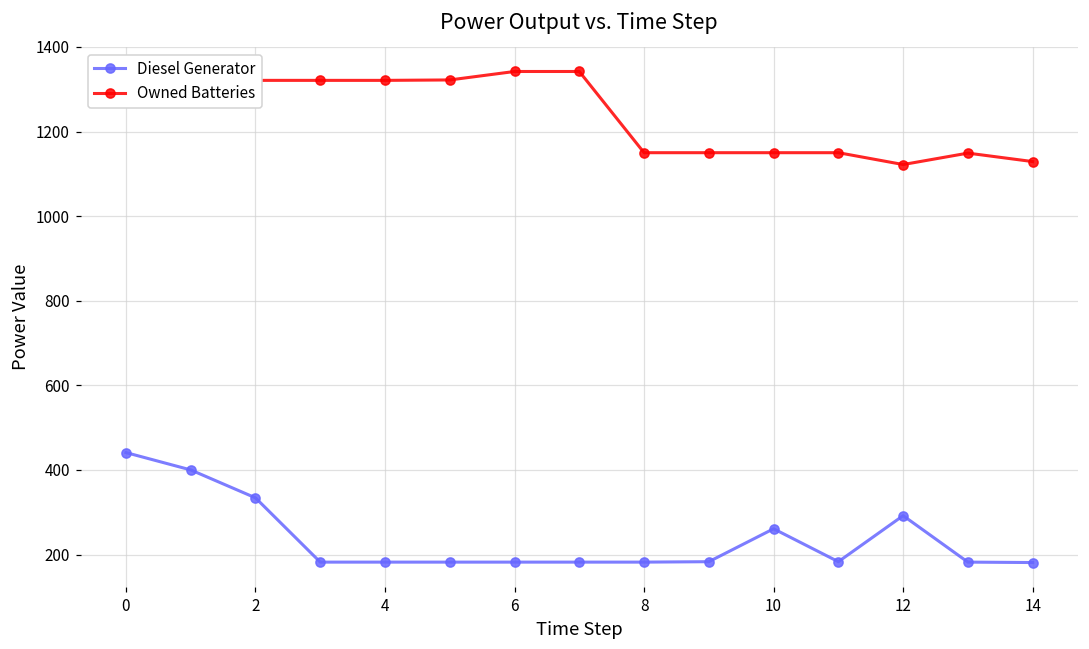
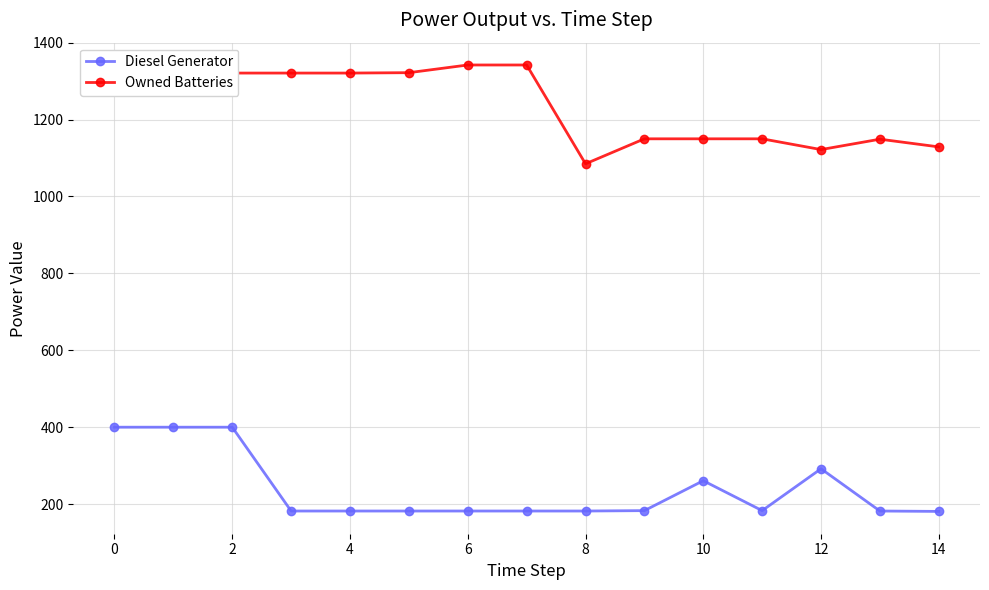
Diesel Generator, 0: 440 -> 400
Diesel Generator, 2: 330 -> 400
Owned Batteries, 8: 1150 -> 1090
